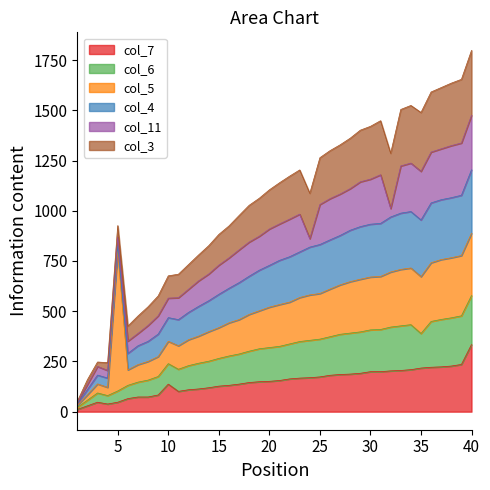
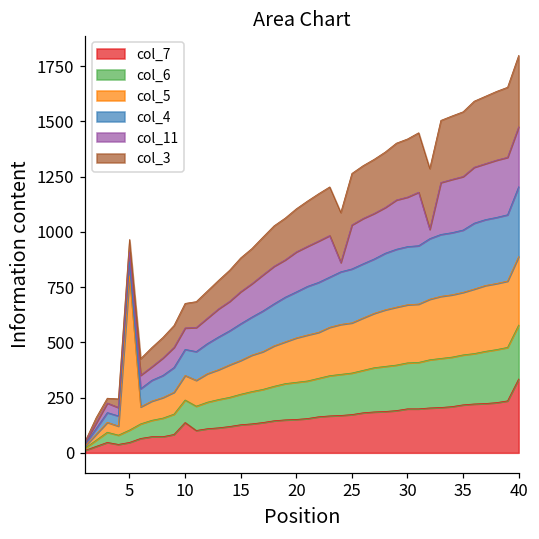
col_4, 5: 30 -> 60
col_6, 35: 170 -> 230
